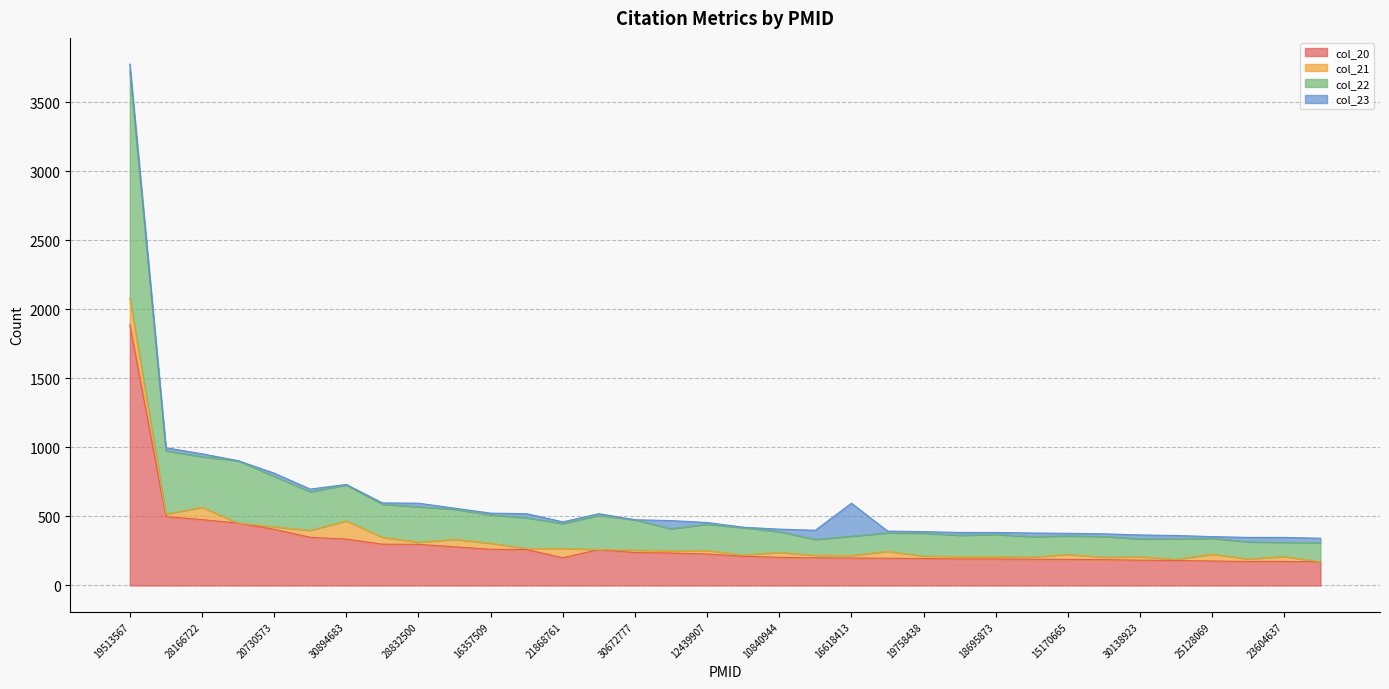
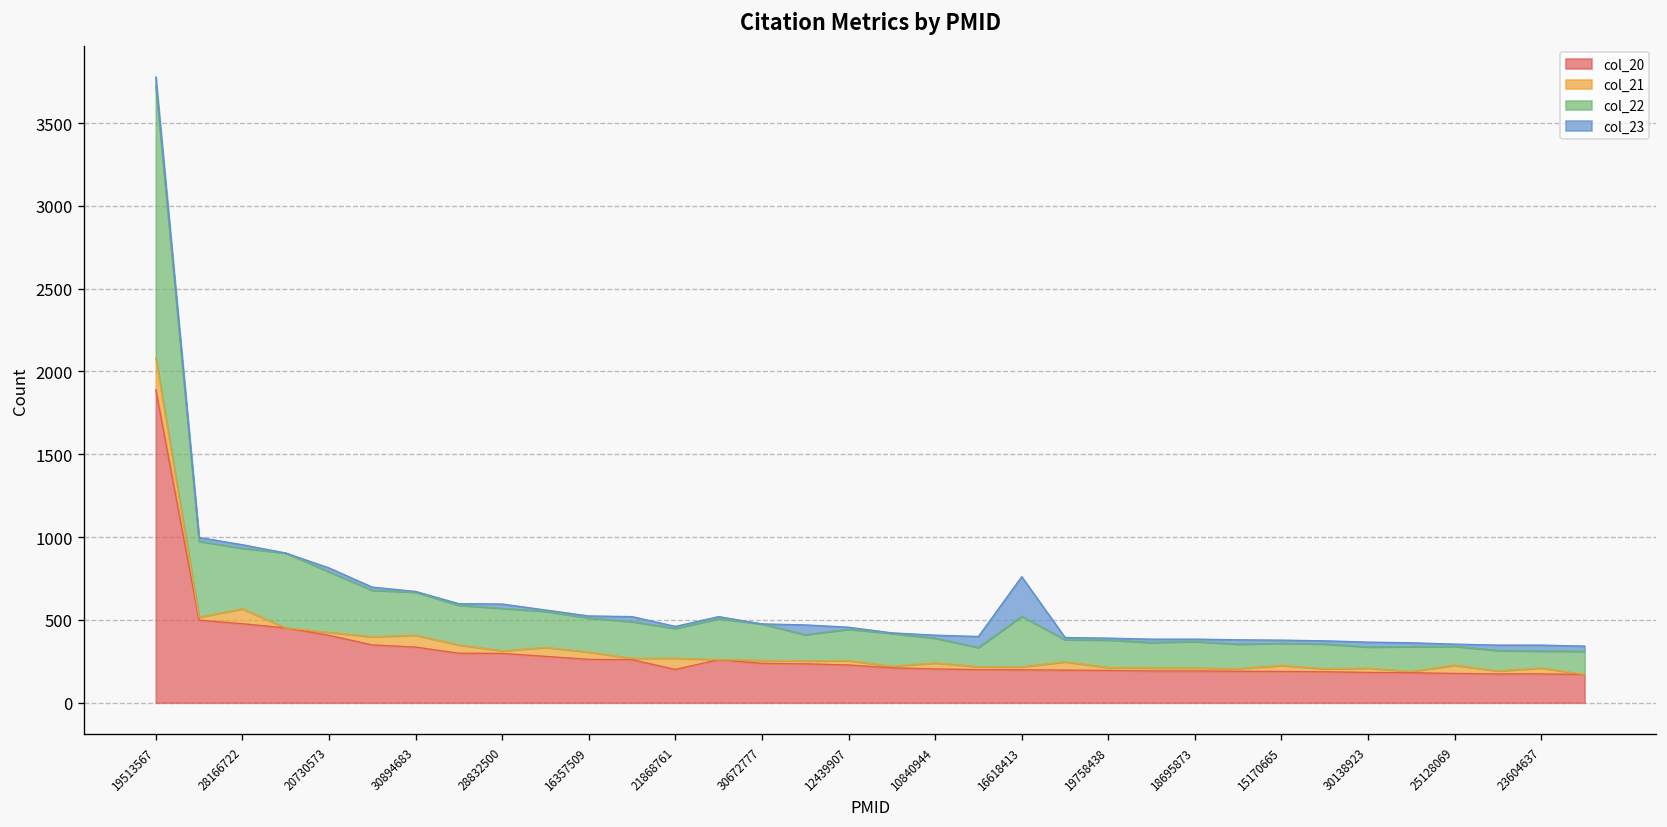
col_21, 30894683: 130 -> 70
col_22, 16618413: 140 -> 310
